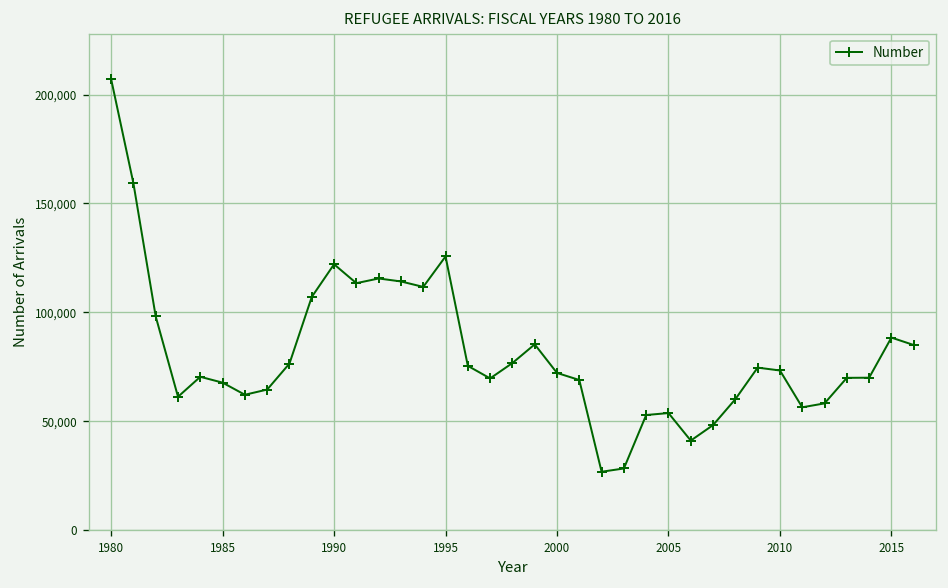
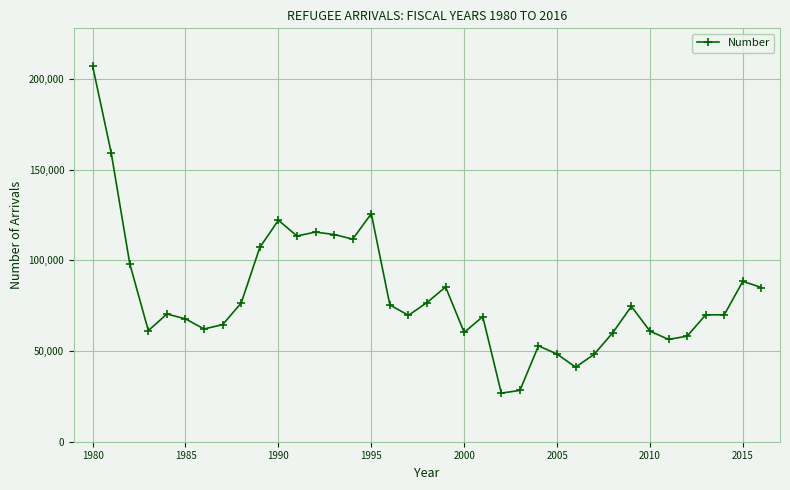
2000: 72,000 -> 60,000
2005: 54,000 -> 48,000
2010: 73,000 -> 61,000
